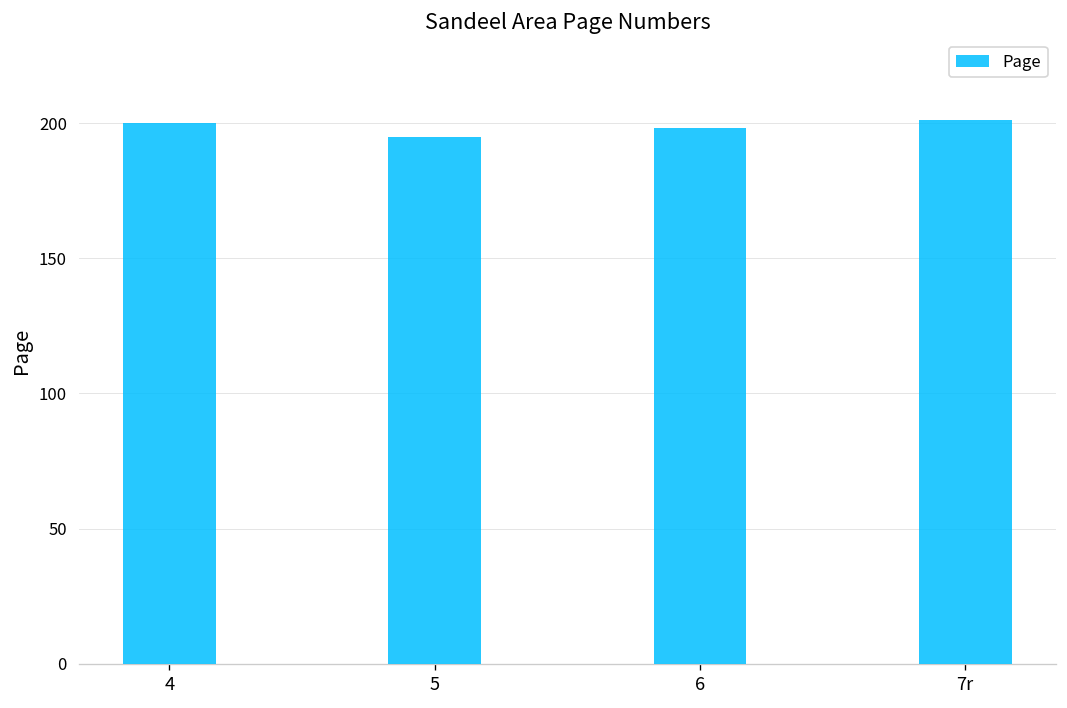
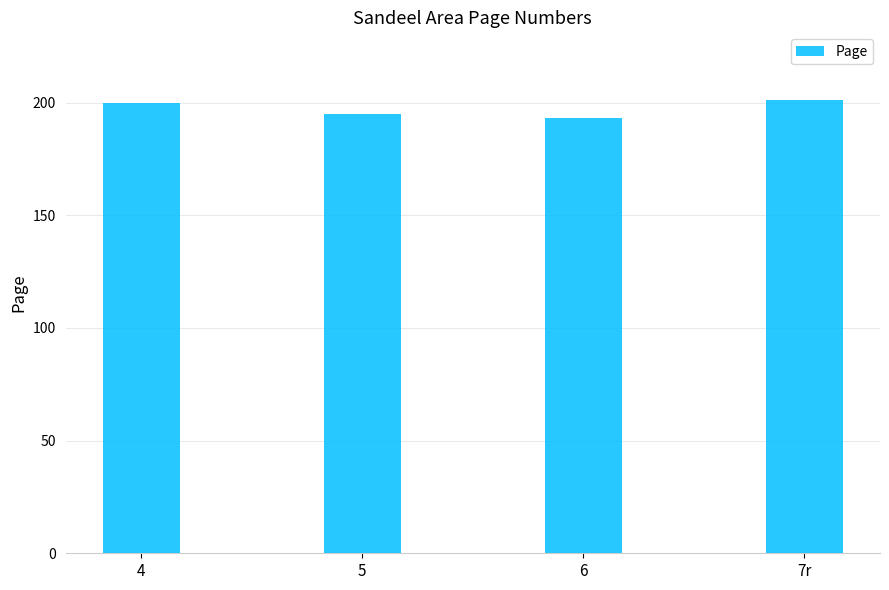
6: 198 -> 193
